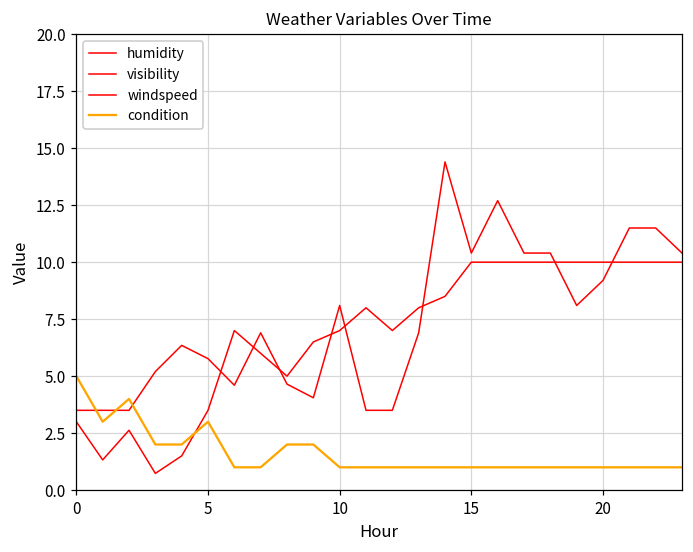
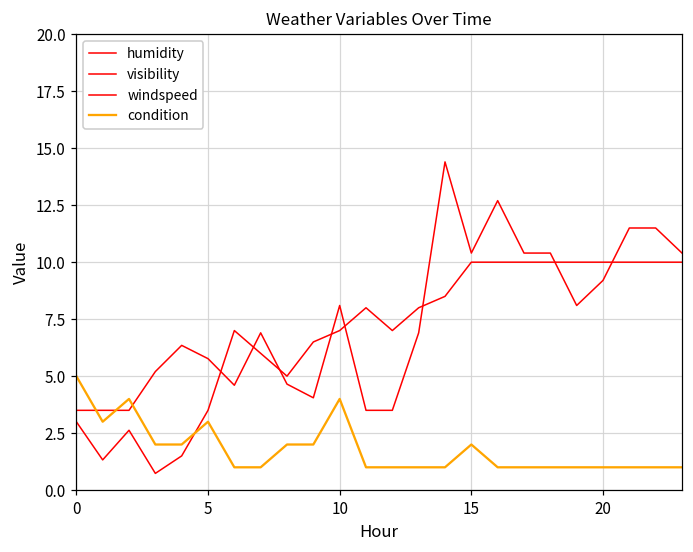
condition, 10: 1 -> 4
condition, 15: 1 -> 2
